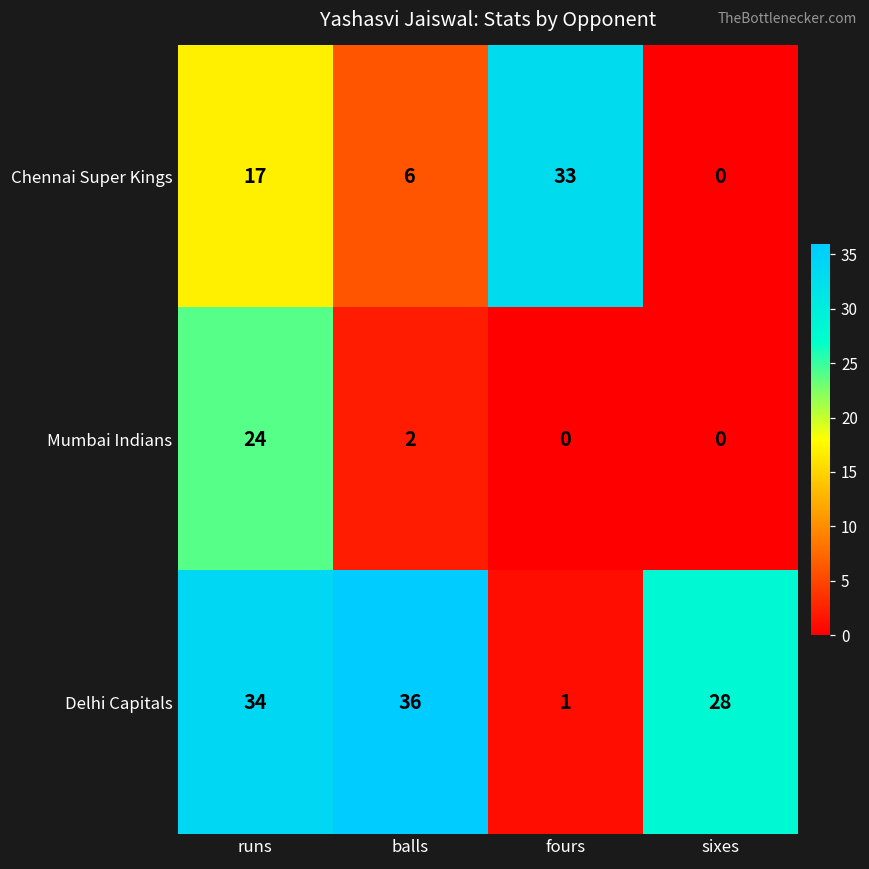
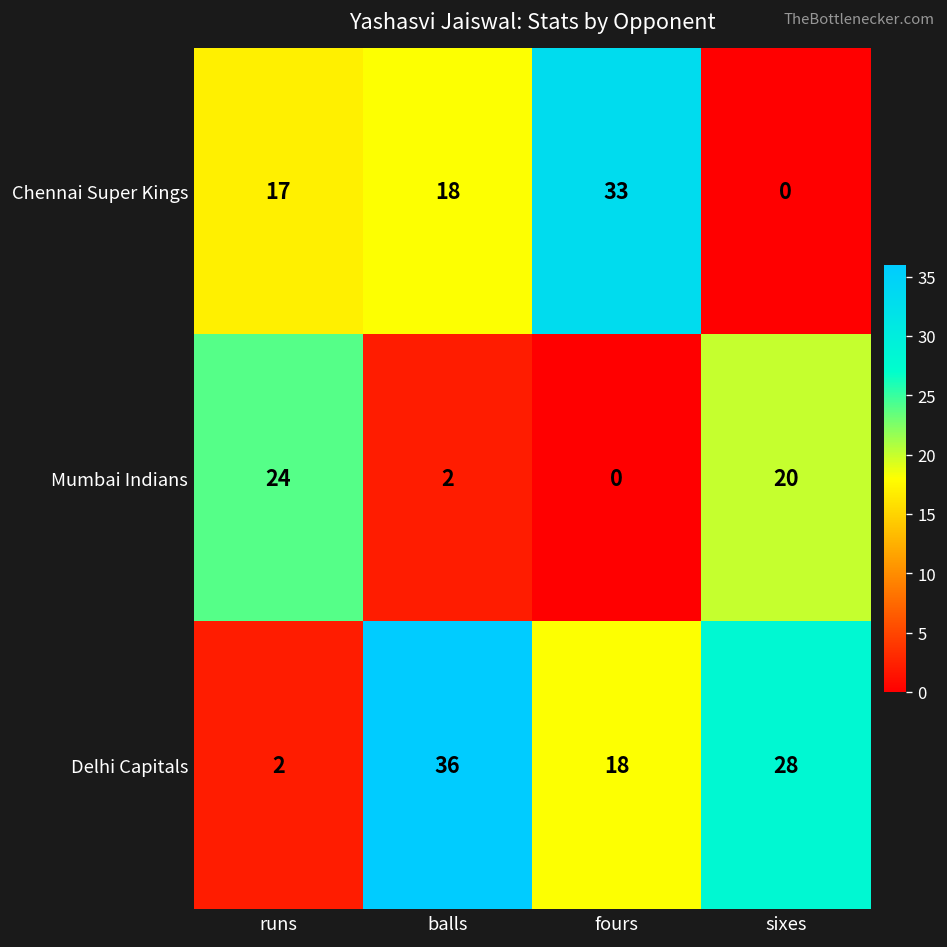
Chennai Super Kings, balls: 6 -> 18
Mumbai Indians, sixes: 0 -> 20
Delhi Capitals, runs: 34 -> 2
Delhi Capitals, fours: 1 -> 18
